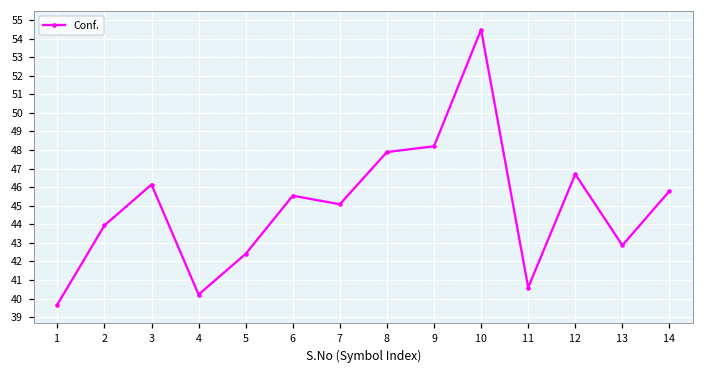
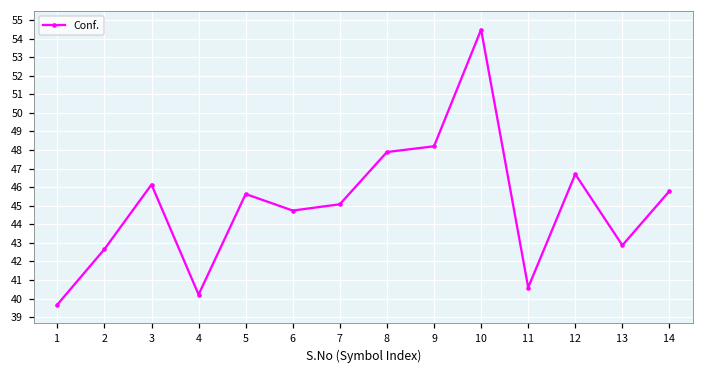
2: 43.9 -> 42.7
5: 42.4 -> 45.6
6: 45.5 -> 44.7
